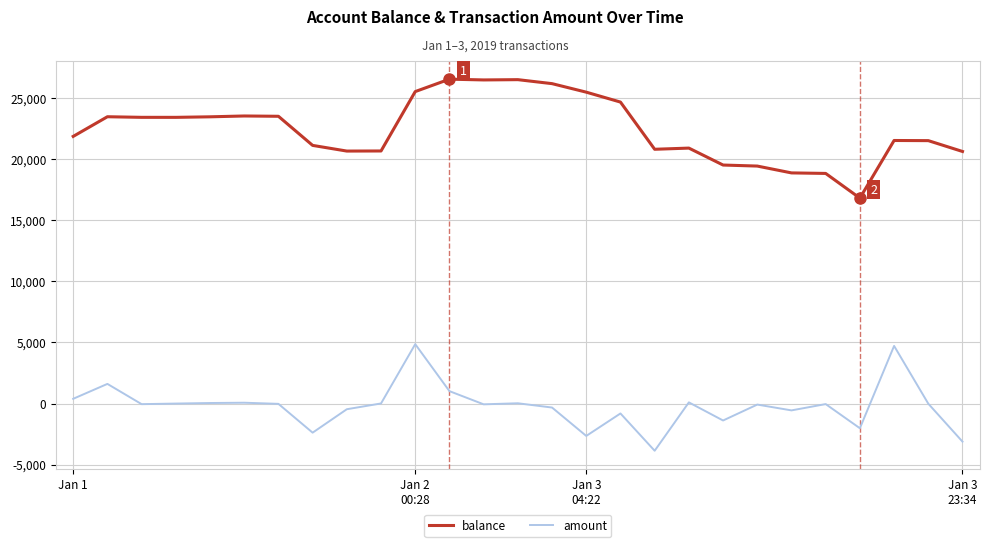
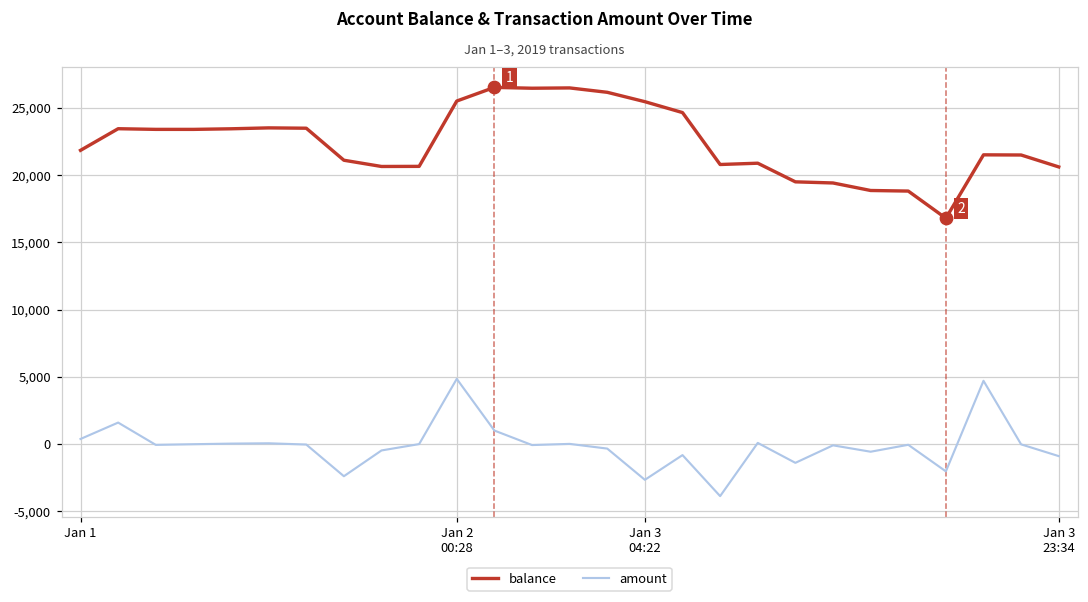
amount, Jan 3 23:34: -3,100 -> -900
